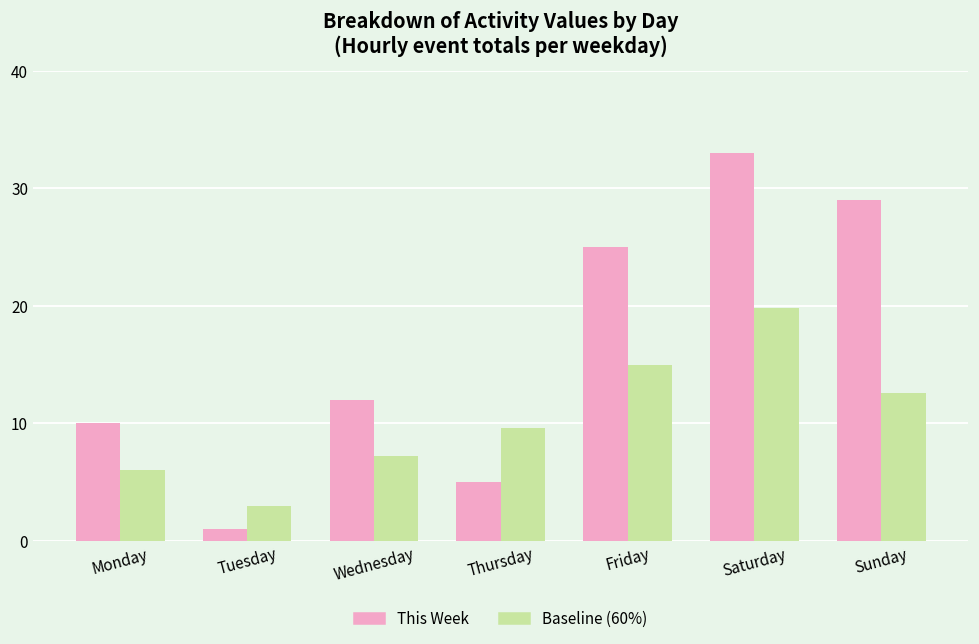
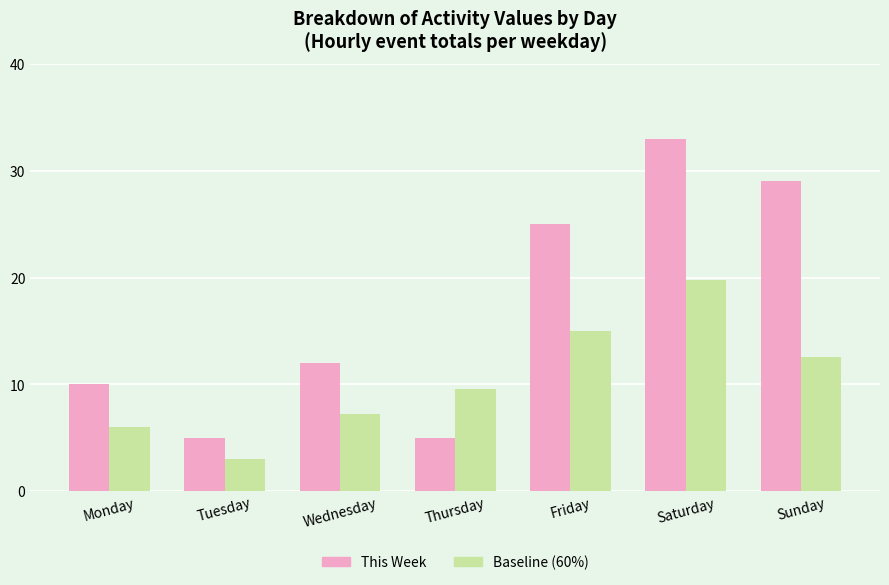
This Week, Tuesday: 1 -> 5
